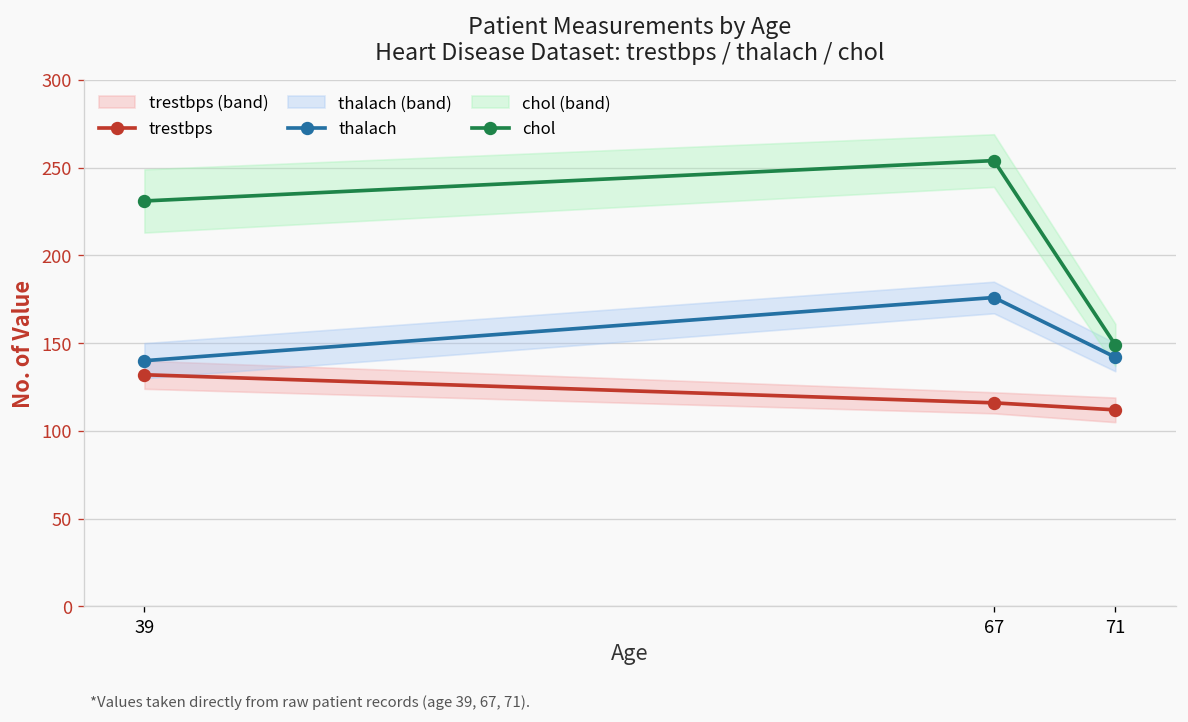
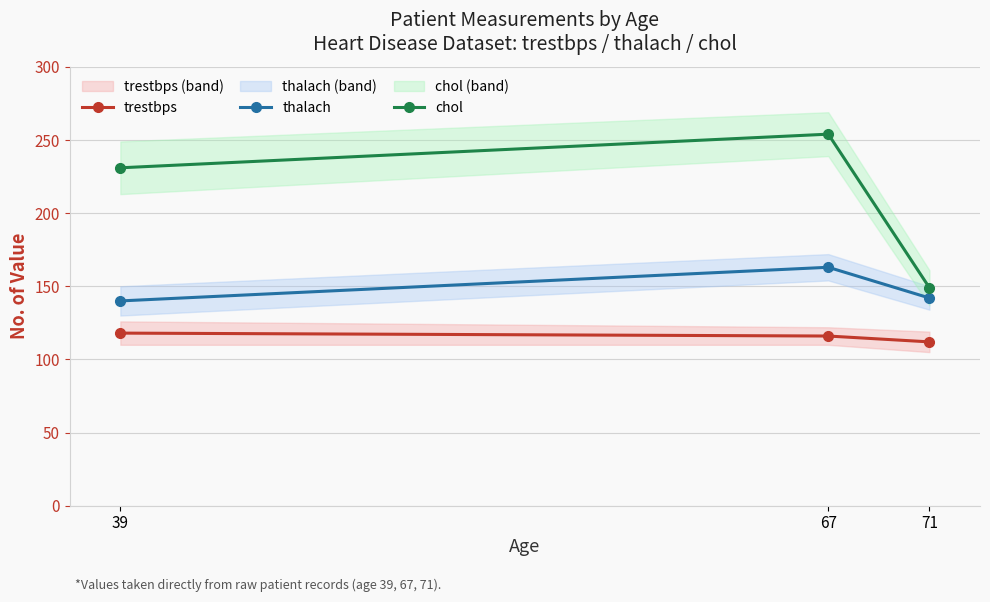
trestbps, 39: 132 -> 118
thalach, 67: 176 -> 163
